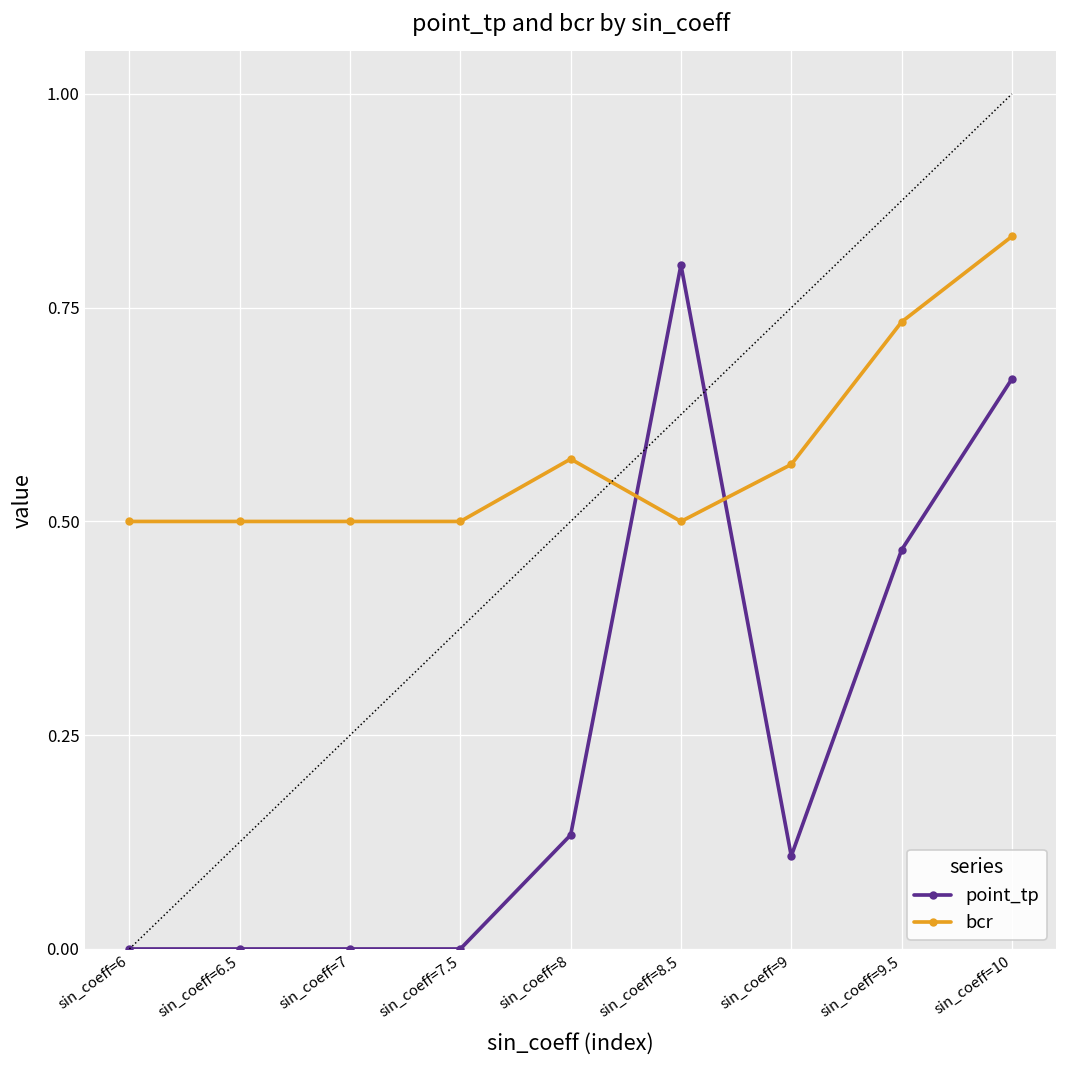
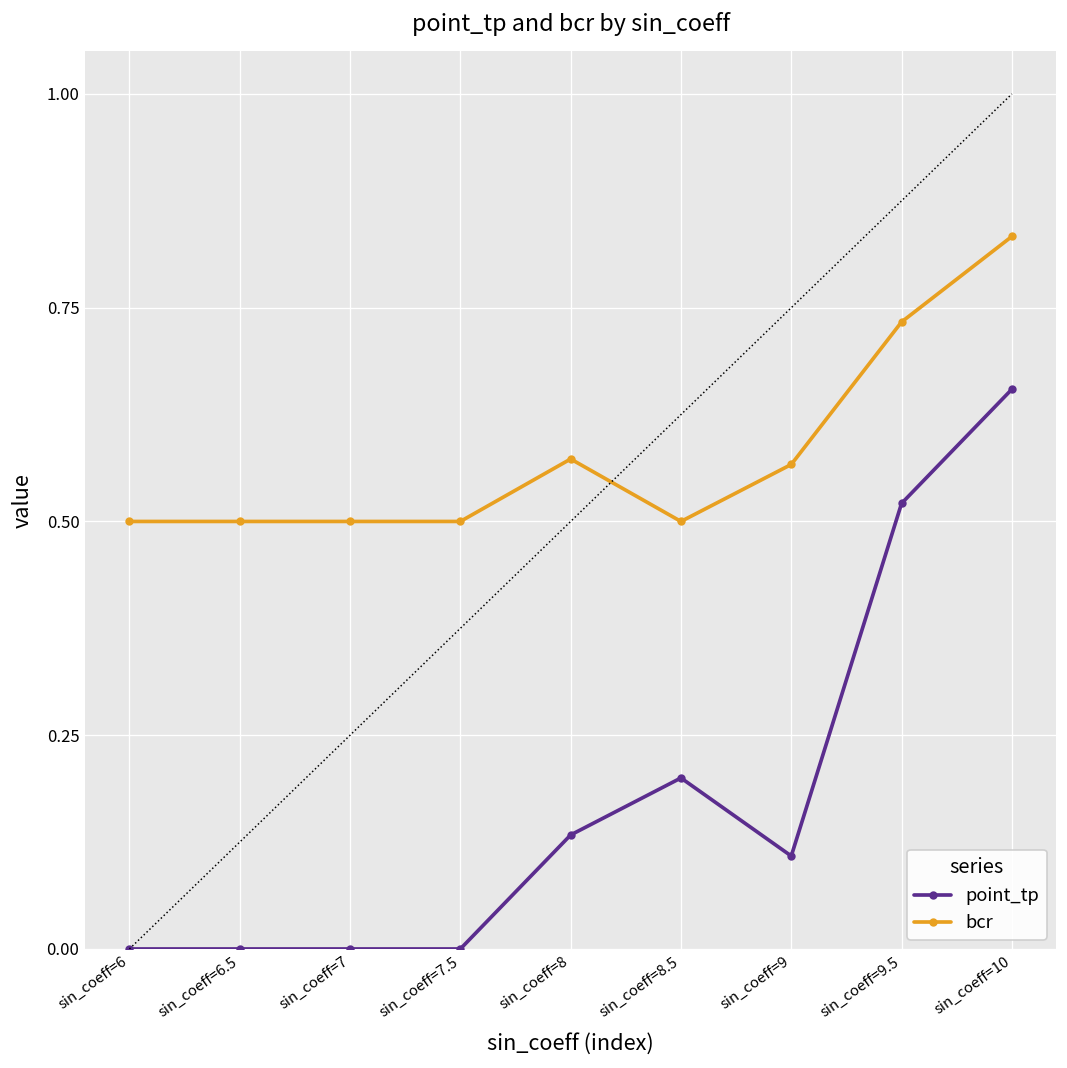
point_tp, sin_coeff=8.5: 0.8 -> 0.2
point_tp, sin_coeff=9.5: 0.47 -> 0.52
point_tp, sin_coeff=10: 0.67 -> 0.65
